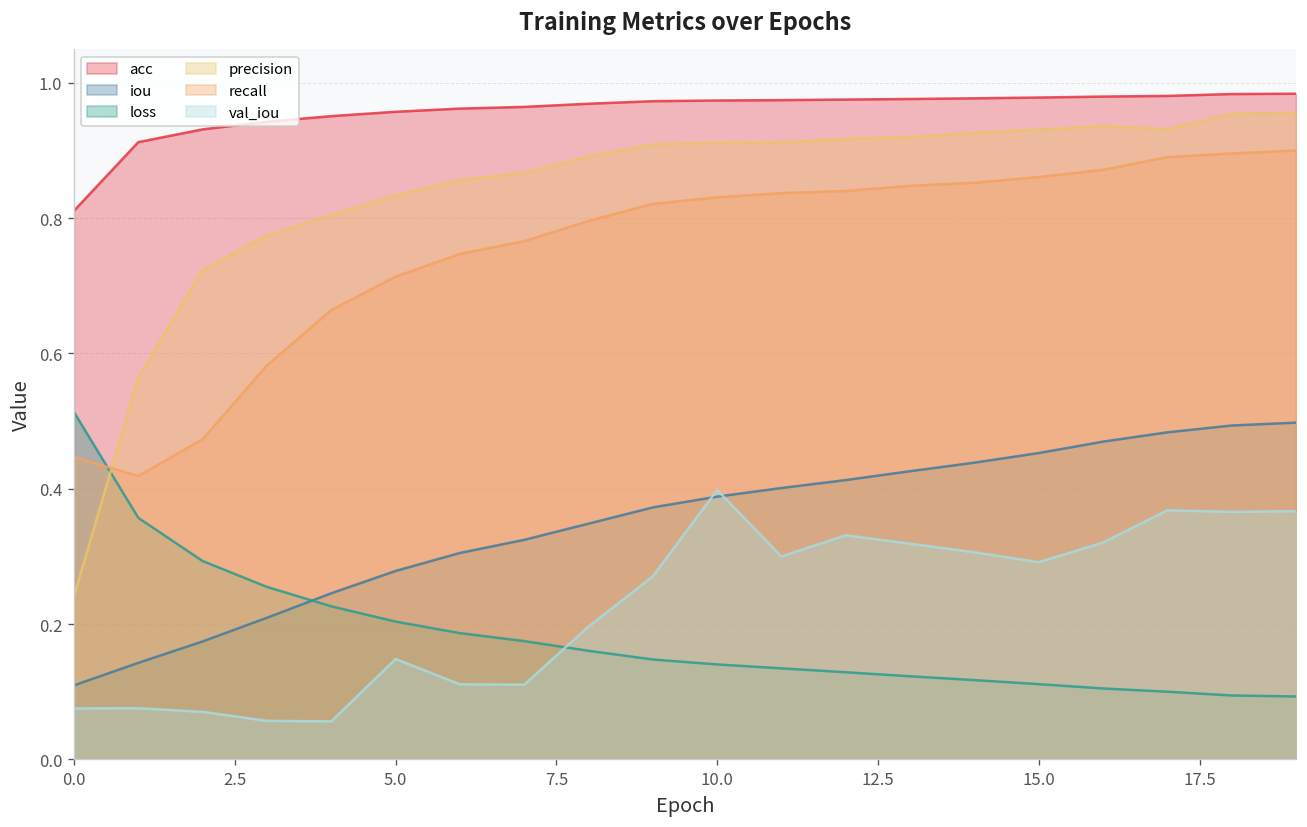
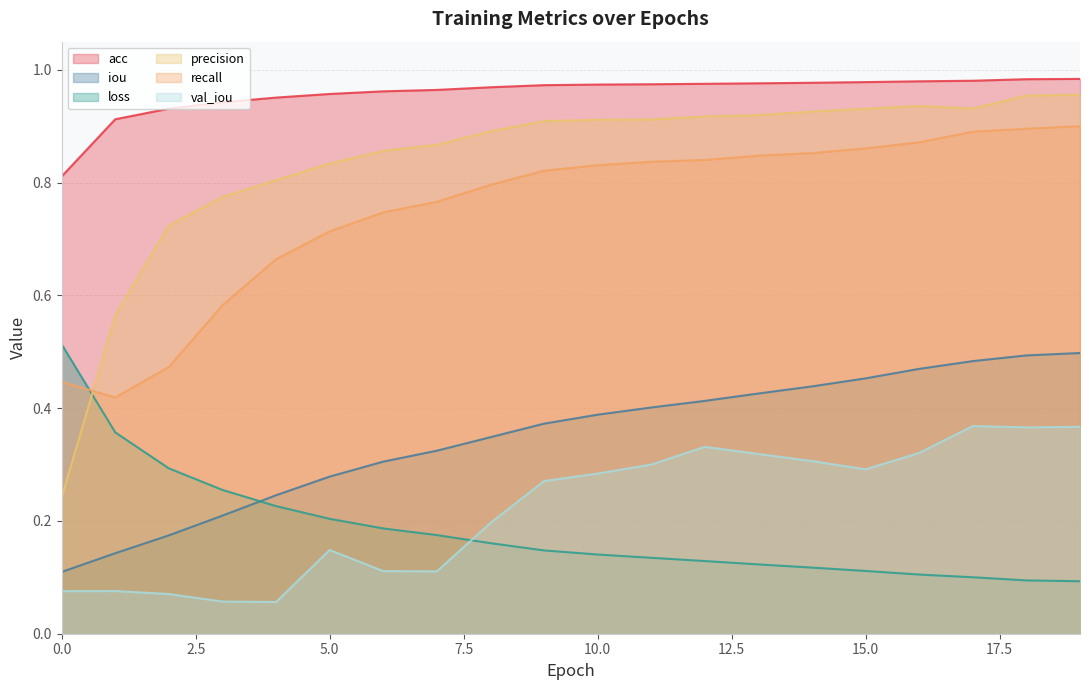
val_iou, 10.0: 0.40 -> 0.28
